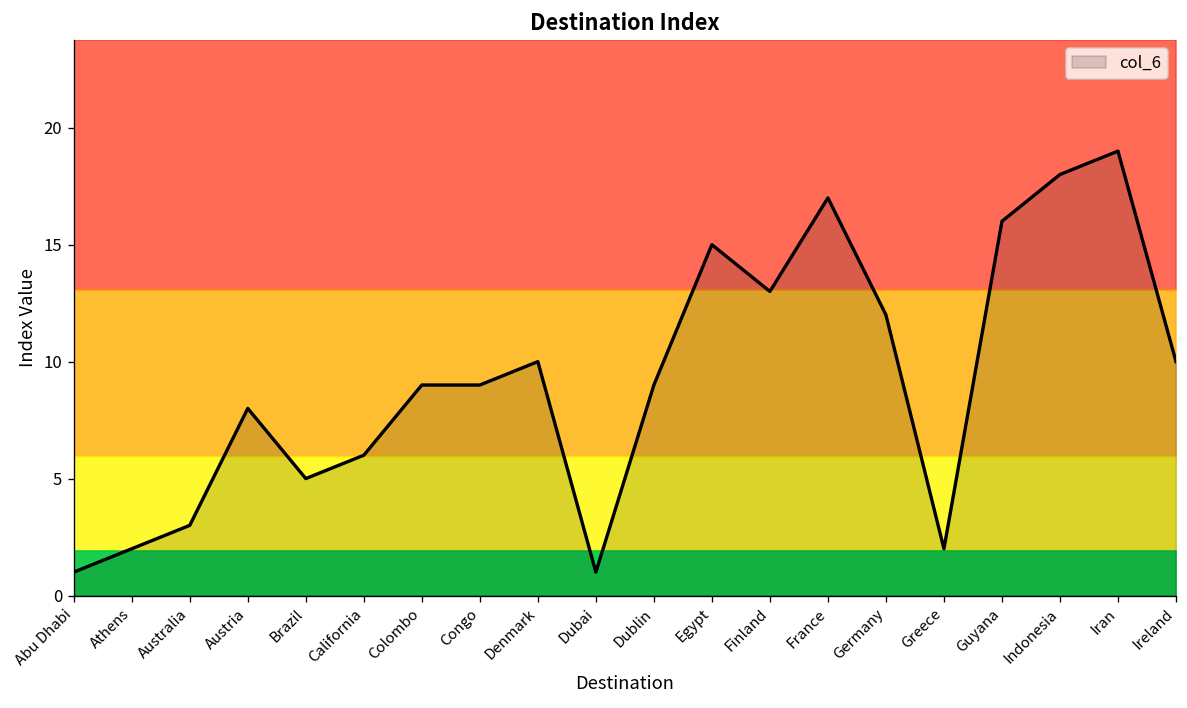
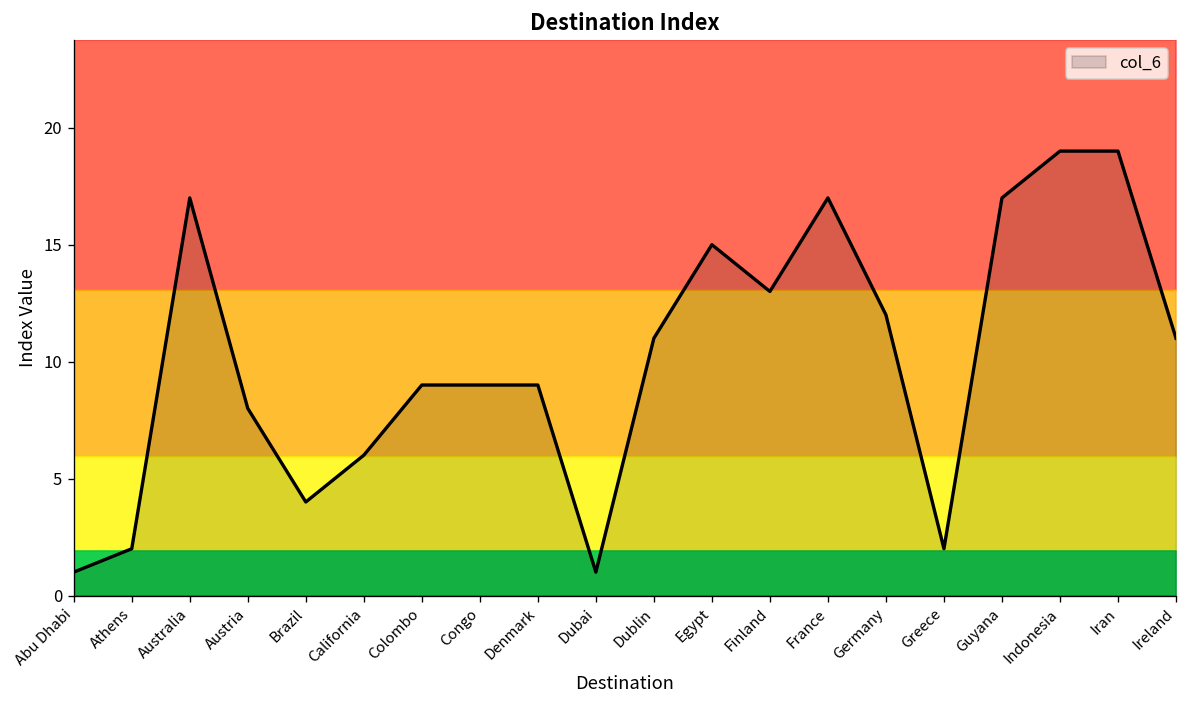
col_6, Australia: 3 -> 17
col_6, Brazil: 5 -> 4
col_6, Denmark: 10 -> 9
col_6, Dublin: 9 -> 11
col_6, Guyana: 16 -> 17
col_6, Indonesia: 18 -> 19
col_6, Ireland: 10 -> 11
